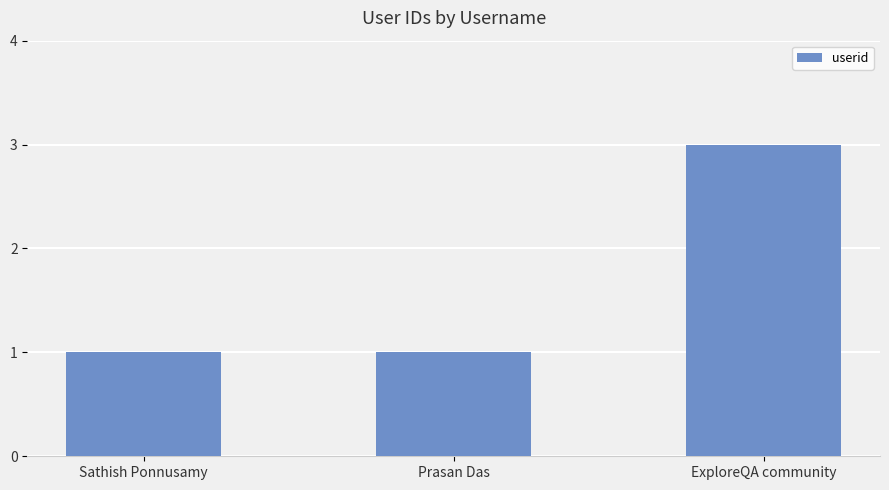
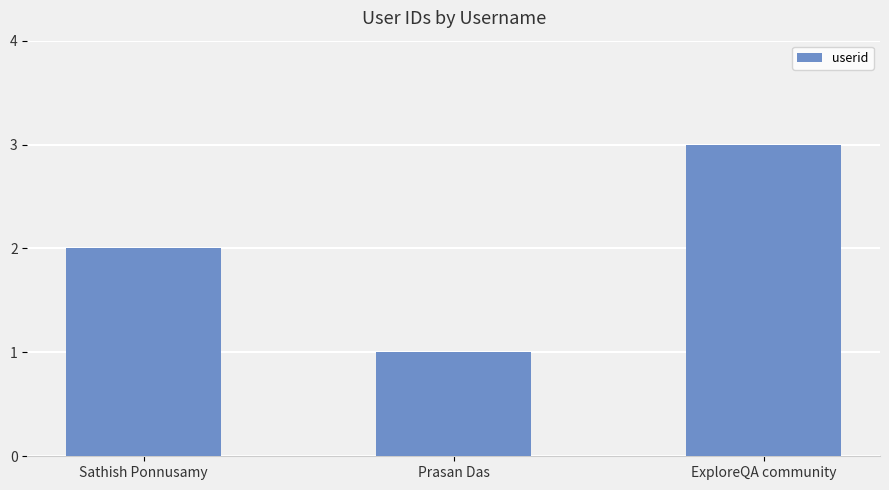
Sathish Ponnusamy: 1 -> 2
